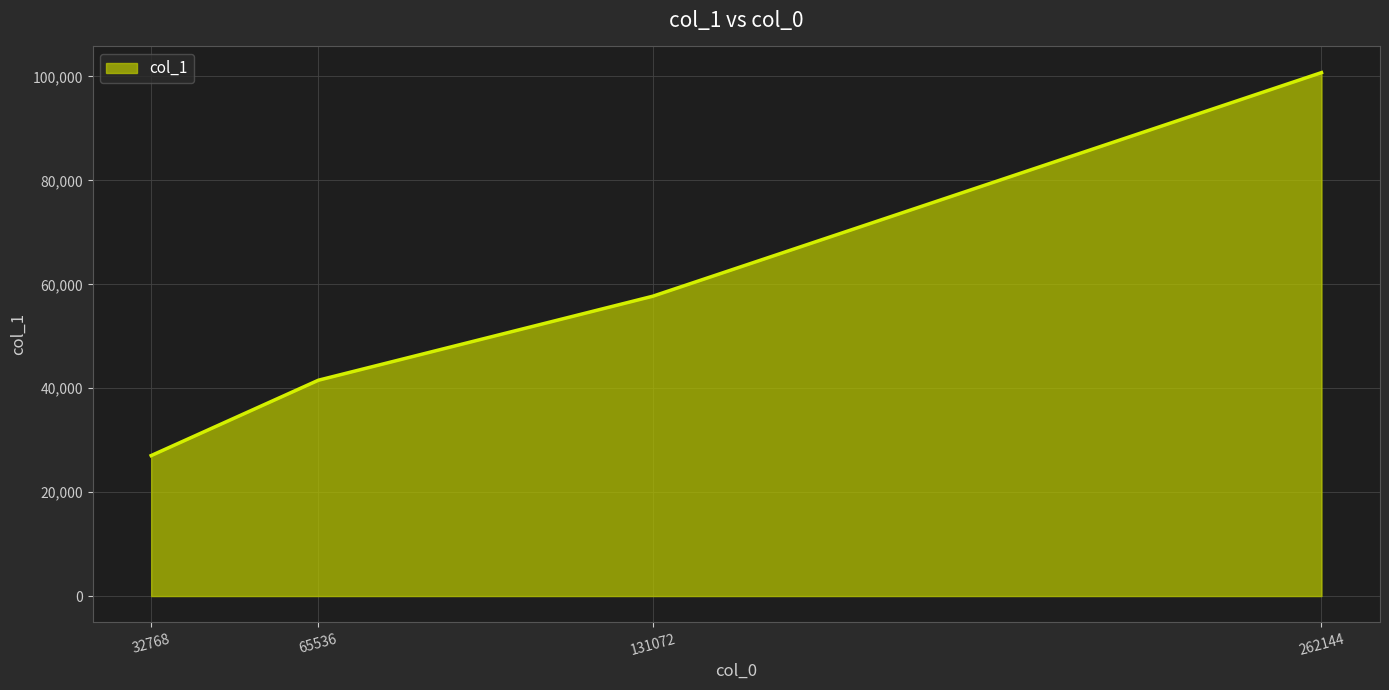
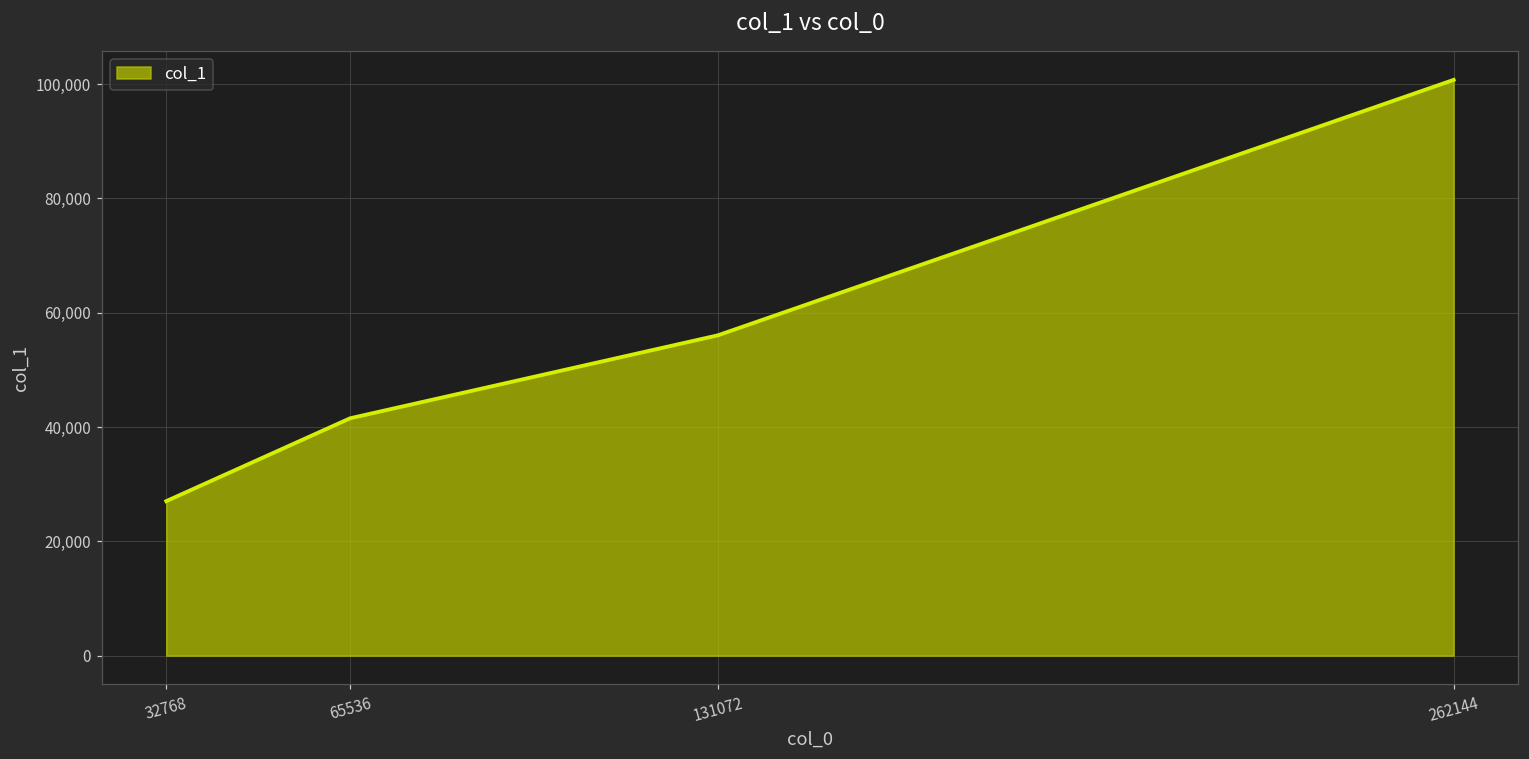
131072: 58,000 -> 56,000
